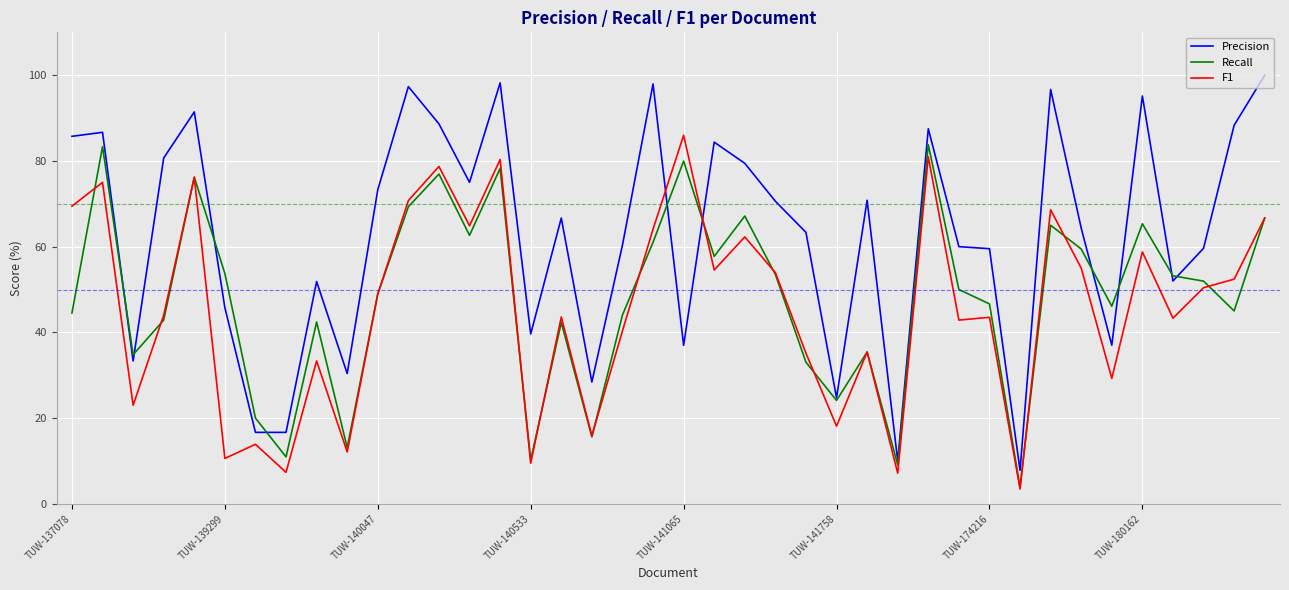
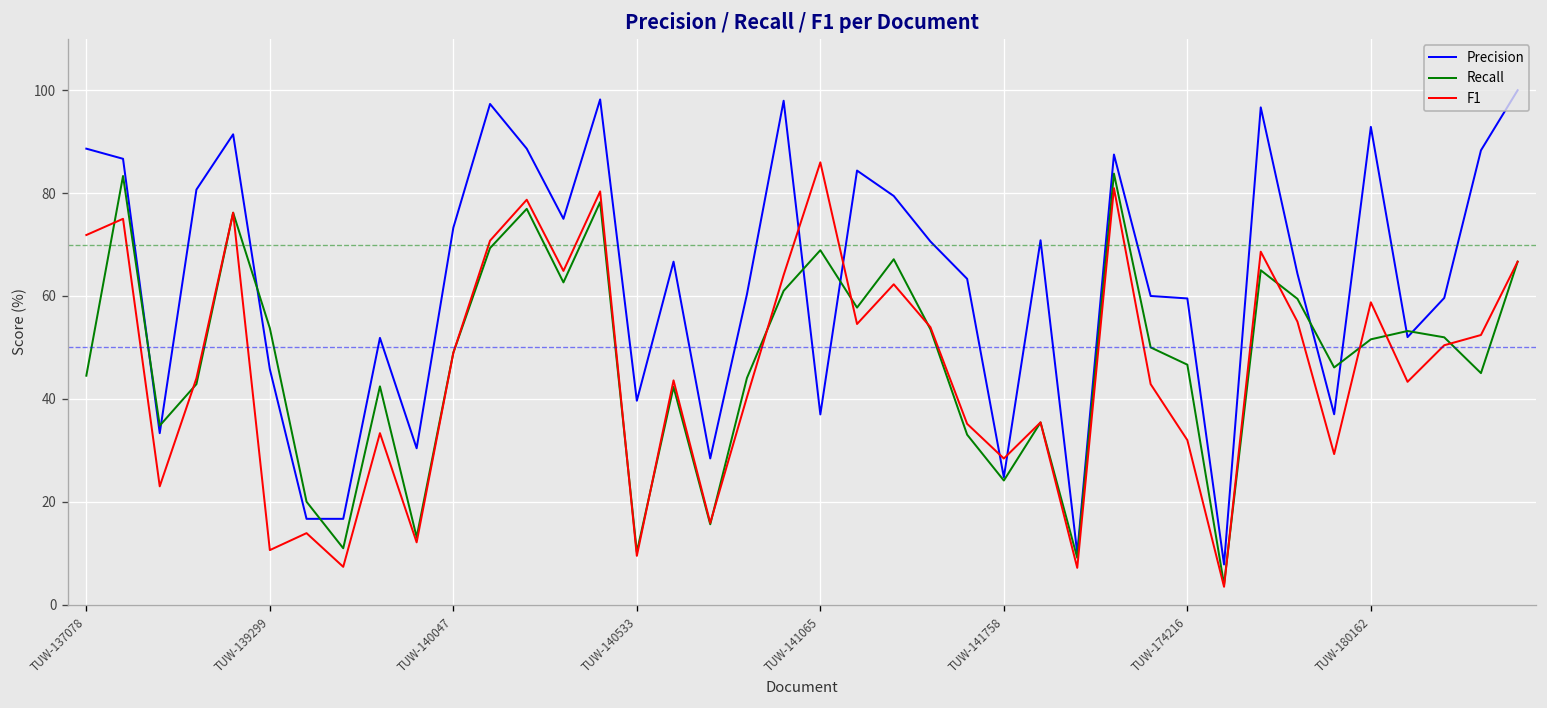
Precision, TUW-137078: 86 -> 89
F1, TUW-137078: 69 -> 72
Recall, TUW-141065: 80 -> 69
F1, TUW-141758: 18 -> 28
F1, TUW-174216: 44 -> 32
Precision, TUW-180162: 95 -> 93
Recall, TUW-180162: 65 -> 52
